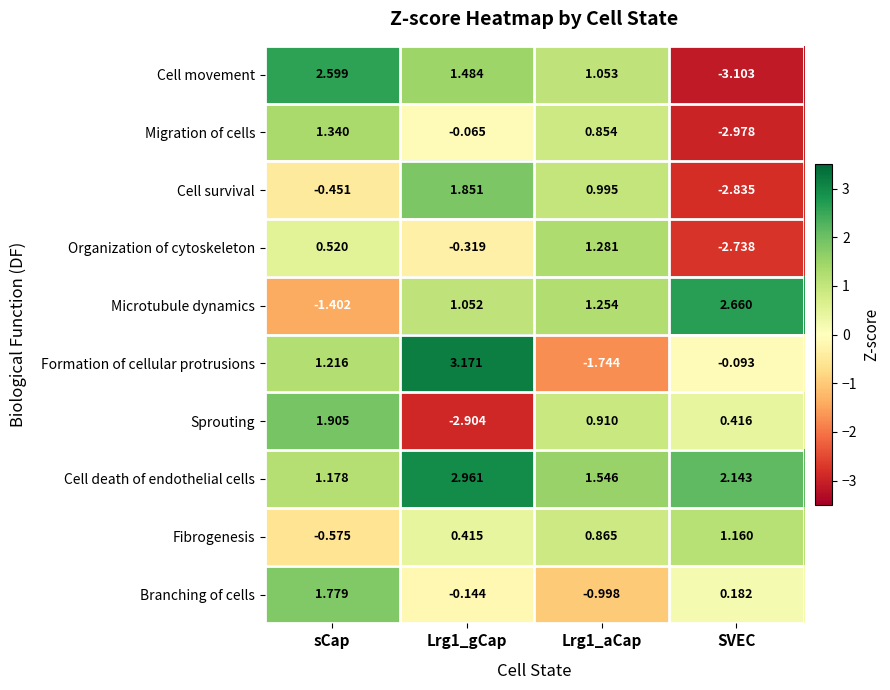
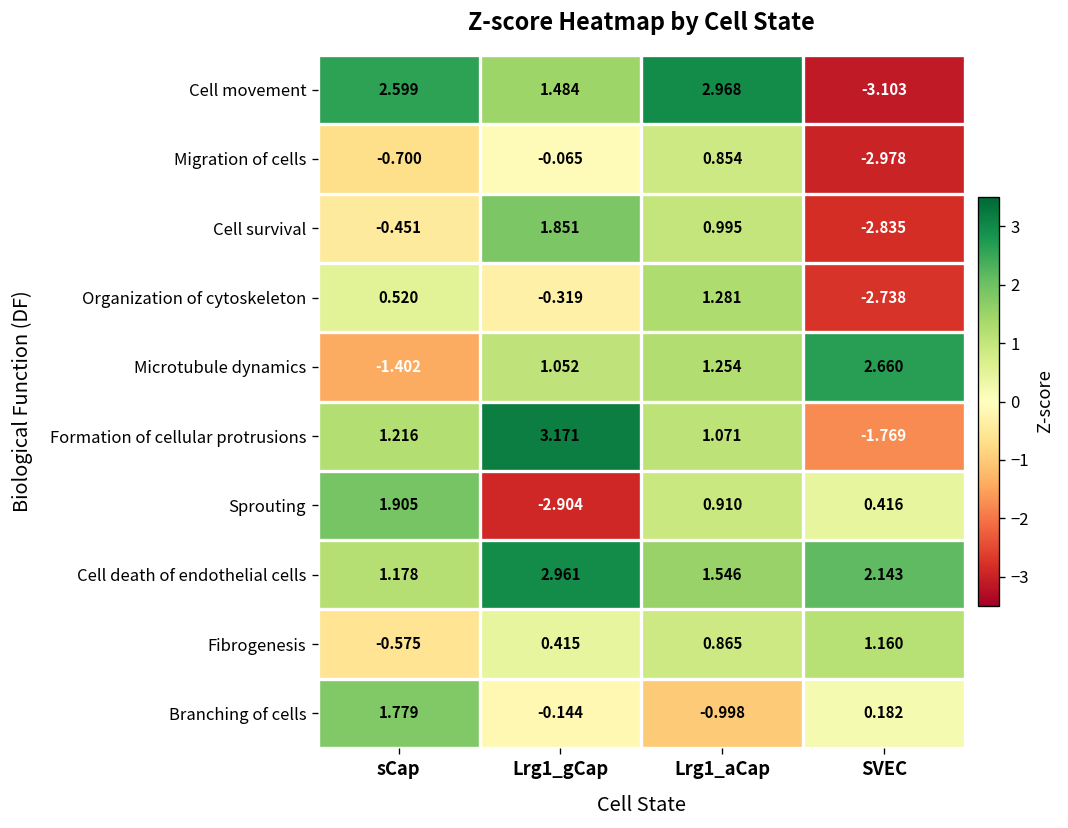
Cell movement, Lrg1_aCap: 1.053 -> 2.968
Migration of cells, sCap: 1.340 -> -0.700
Formation of cellular protrusions, Lrg1_aCap: -1.744 -> 1.071
Formation of cellular protrusions, SVEC: -0.093 -> -1.769
